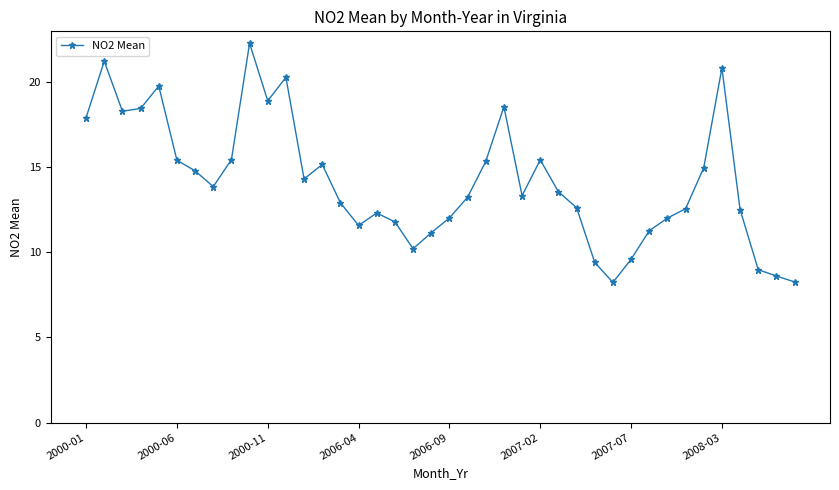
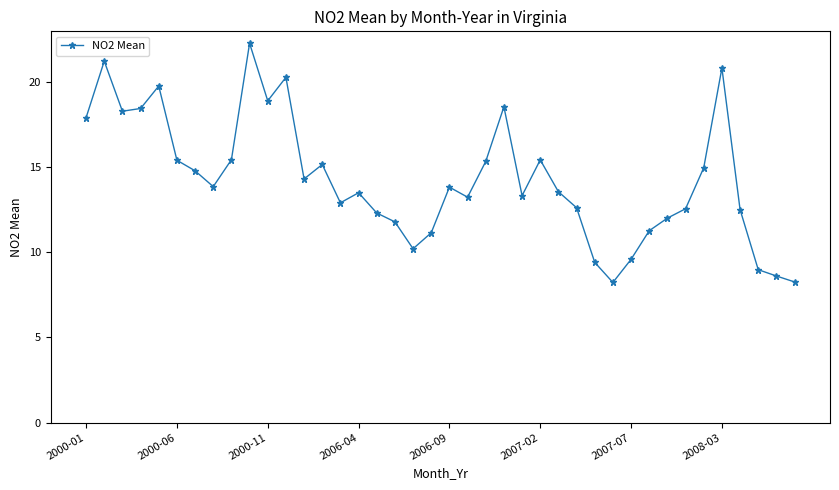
2006-04: 11.6 -> 13.5
2006-09: 12.0 -> 13.8
